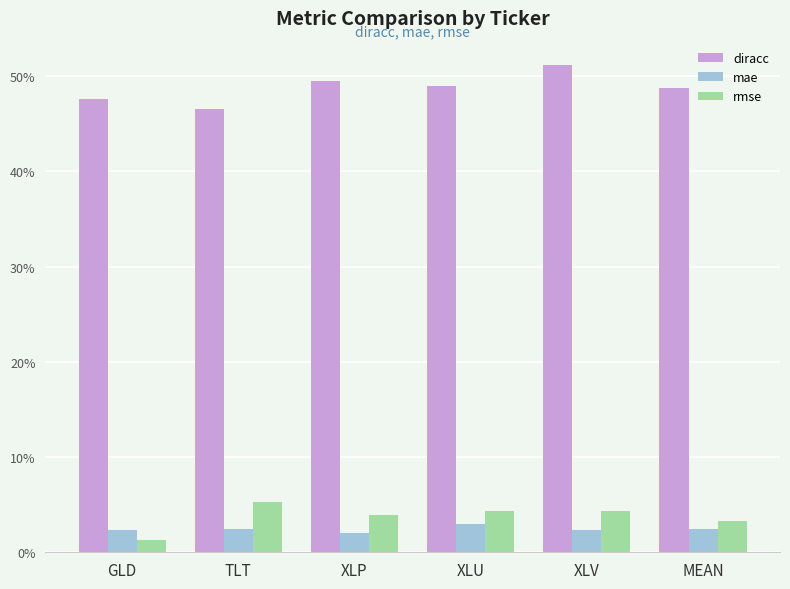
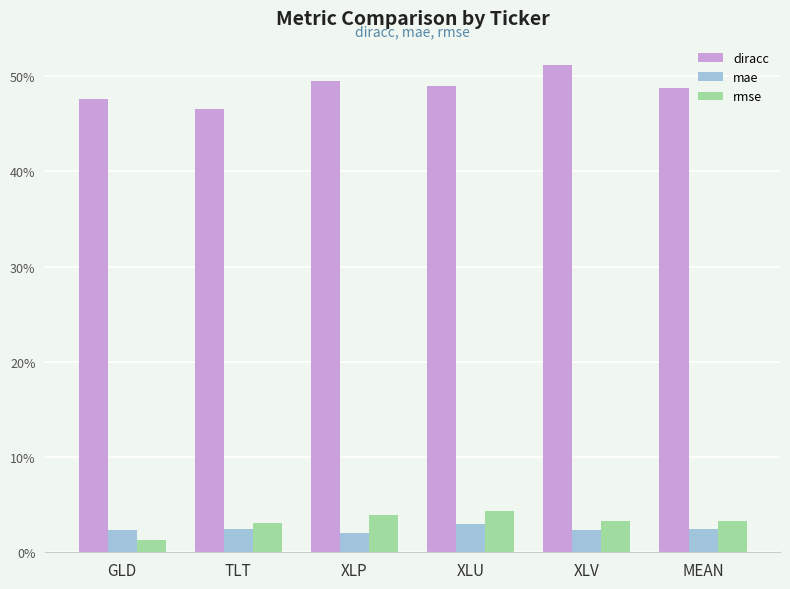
rmse, TLT: 5% -> 3%
rmse, XLV: 4% -> 3%
